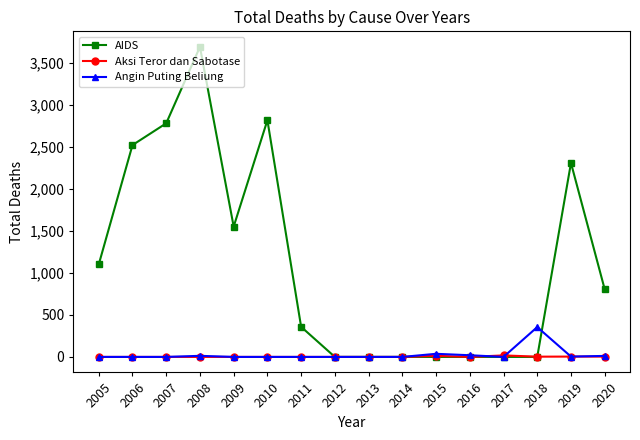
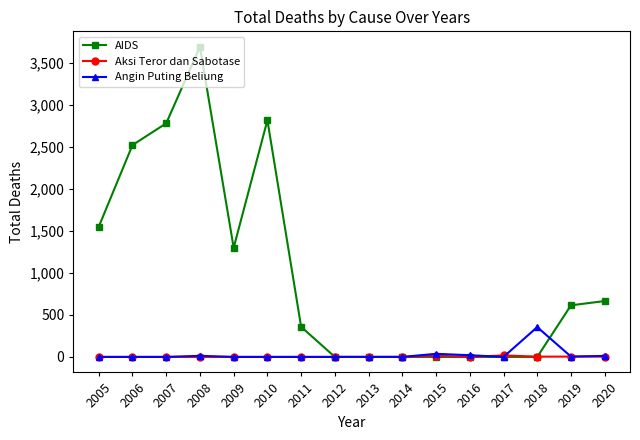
AIDS, 2005: 1,100 -> 1,500
AIDS, 2009: 1,600 -> 1,300
AIDS, 2019: 2,300 -> 600
AIDS, 2020: 800 -> 700
